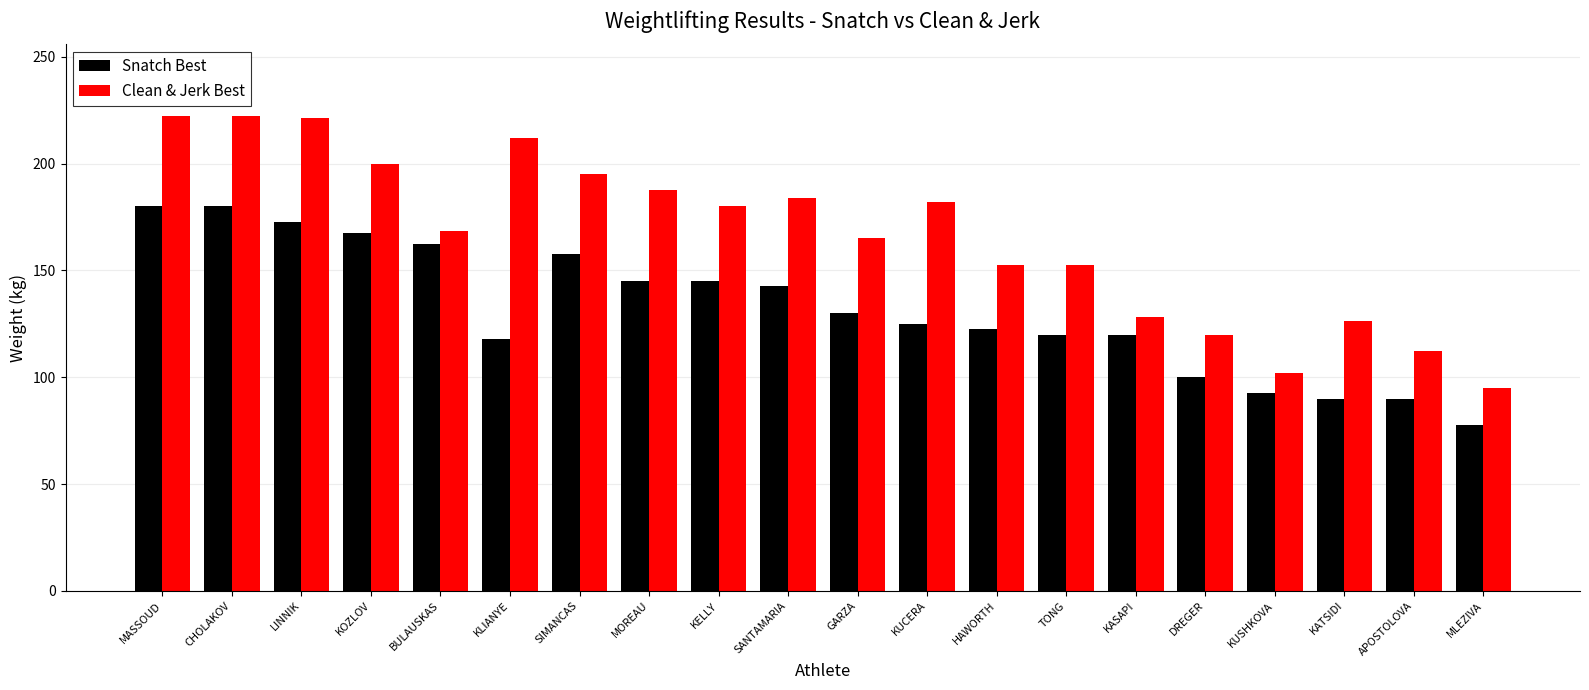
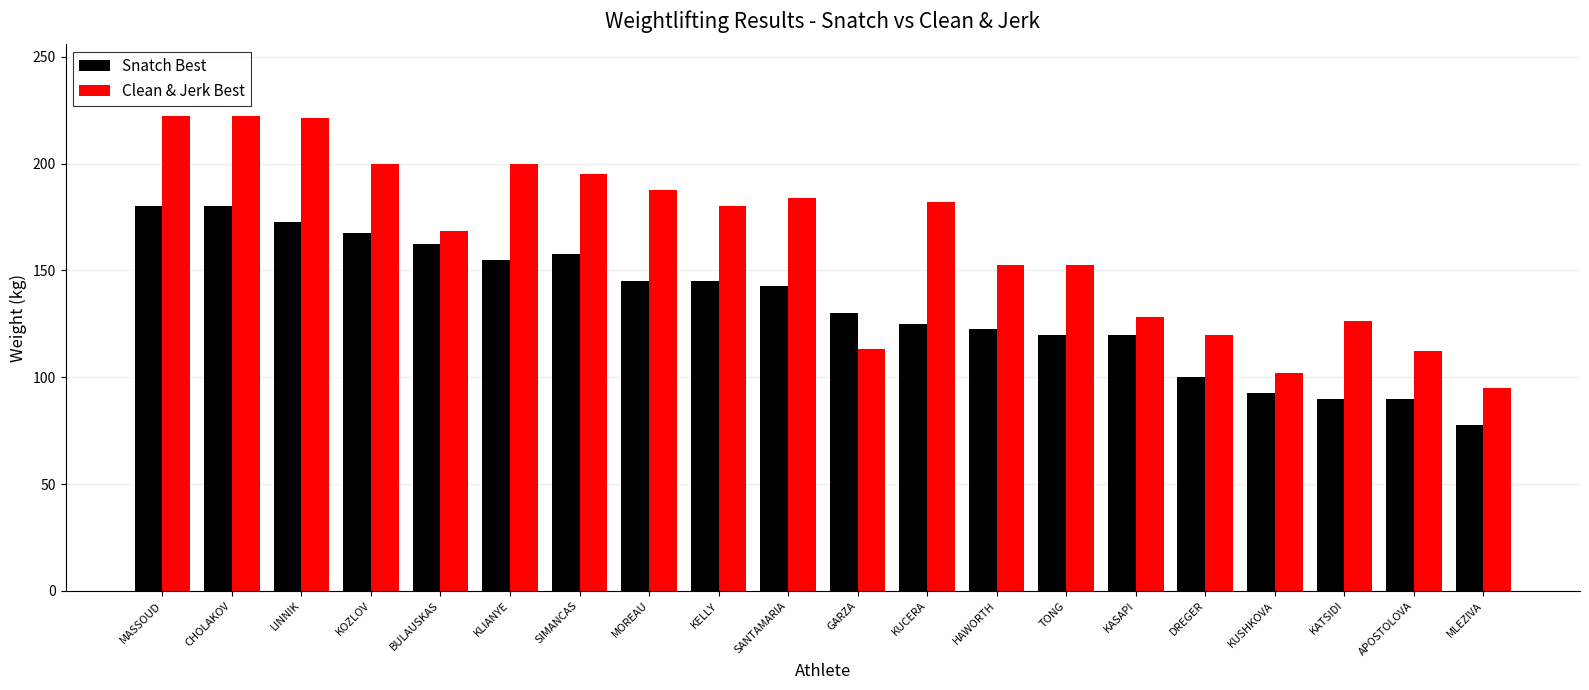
Snatch Best, KLIANYE: 118 -> 155
Clean & Jerk Best, KLIANYE: 212 -> 200
Clean & Jerk Best, GARZA: 165 -> 113
